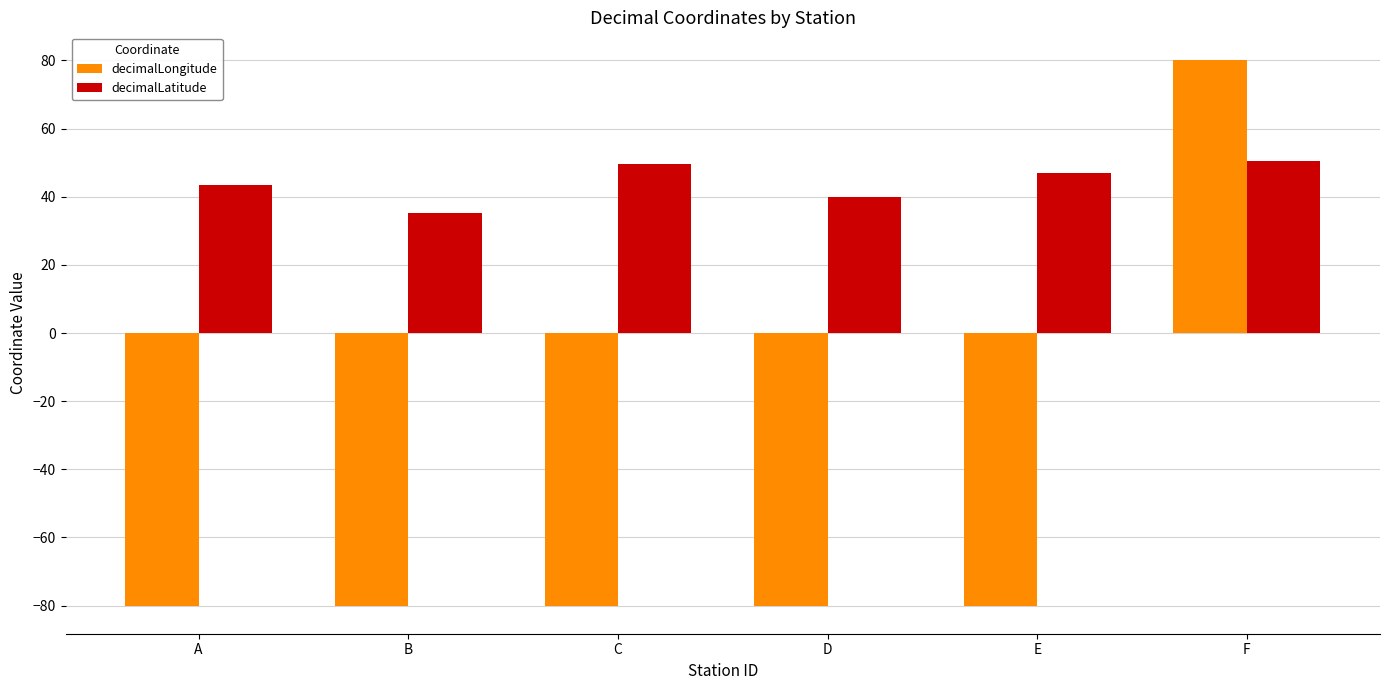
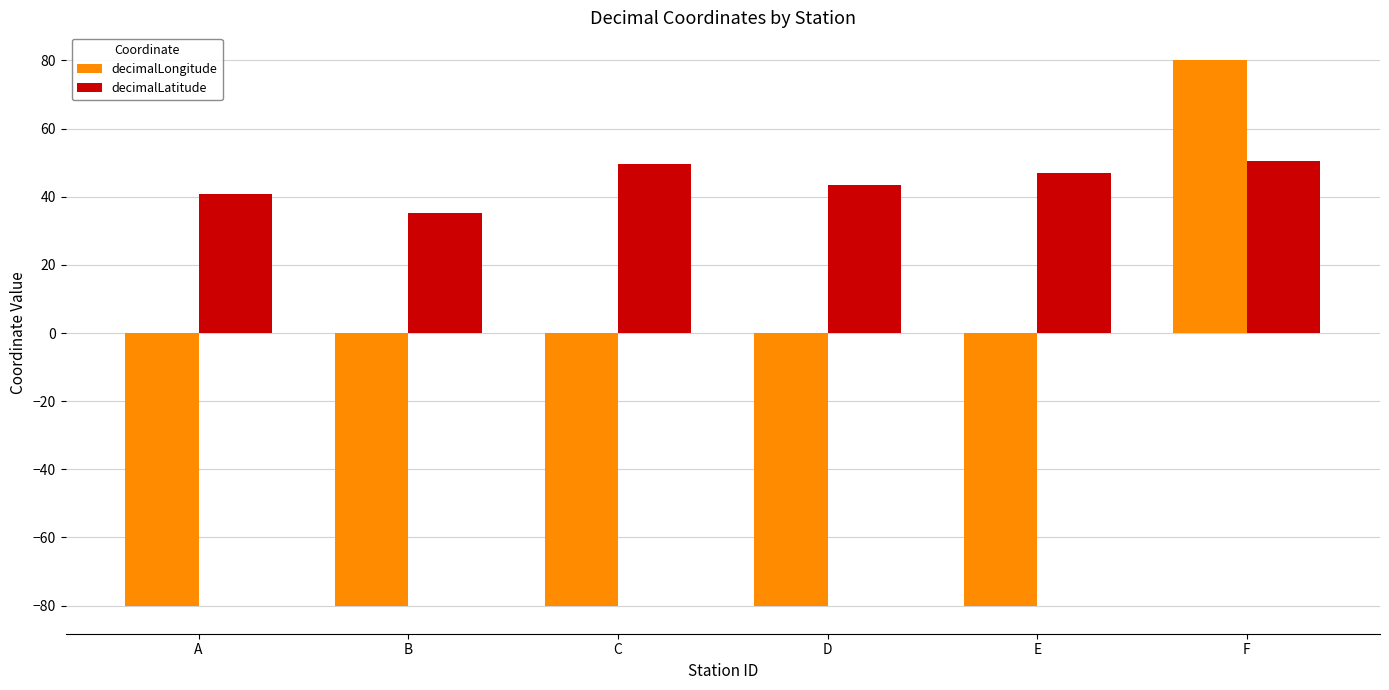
decimalLatitude, A: 44 -> 41
decimalLatitude, D: 40 -> 44
